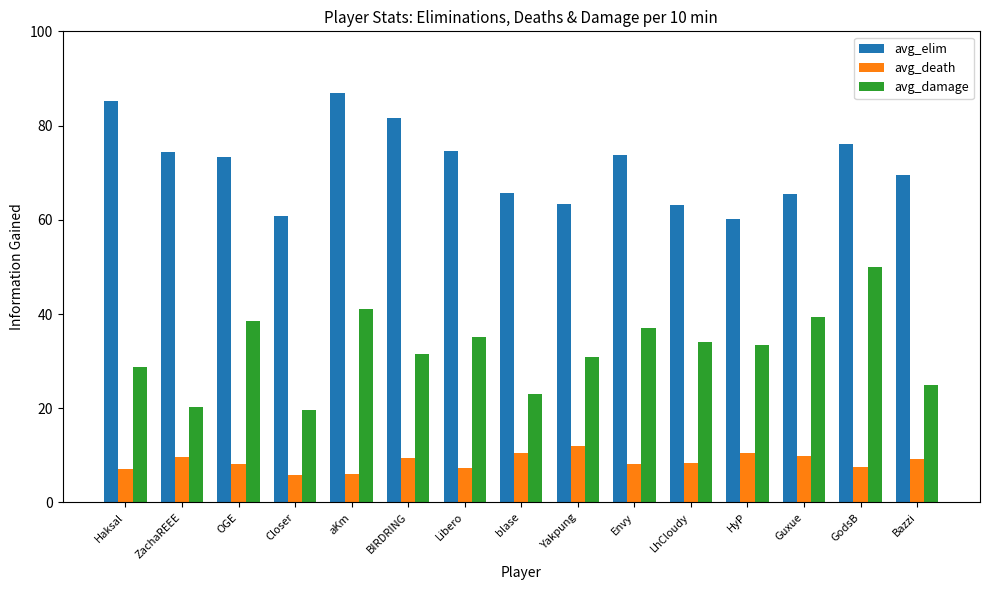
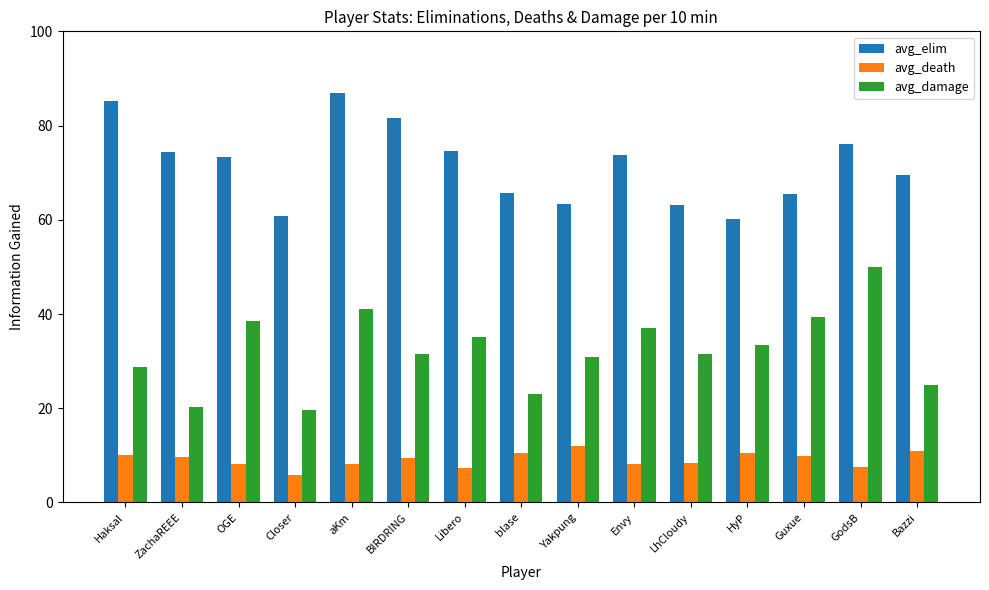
avg_death, Haksal: 7 -> 10
avg_death, aKm: 6 -> 8
avg_damage, LhCloudy: 34 -> 31
avg_death, Bazzi: 9 -> 11
